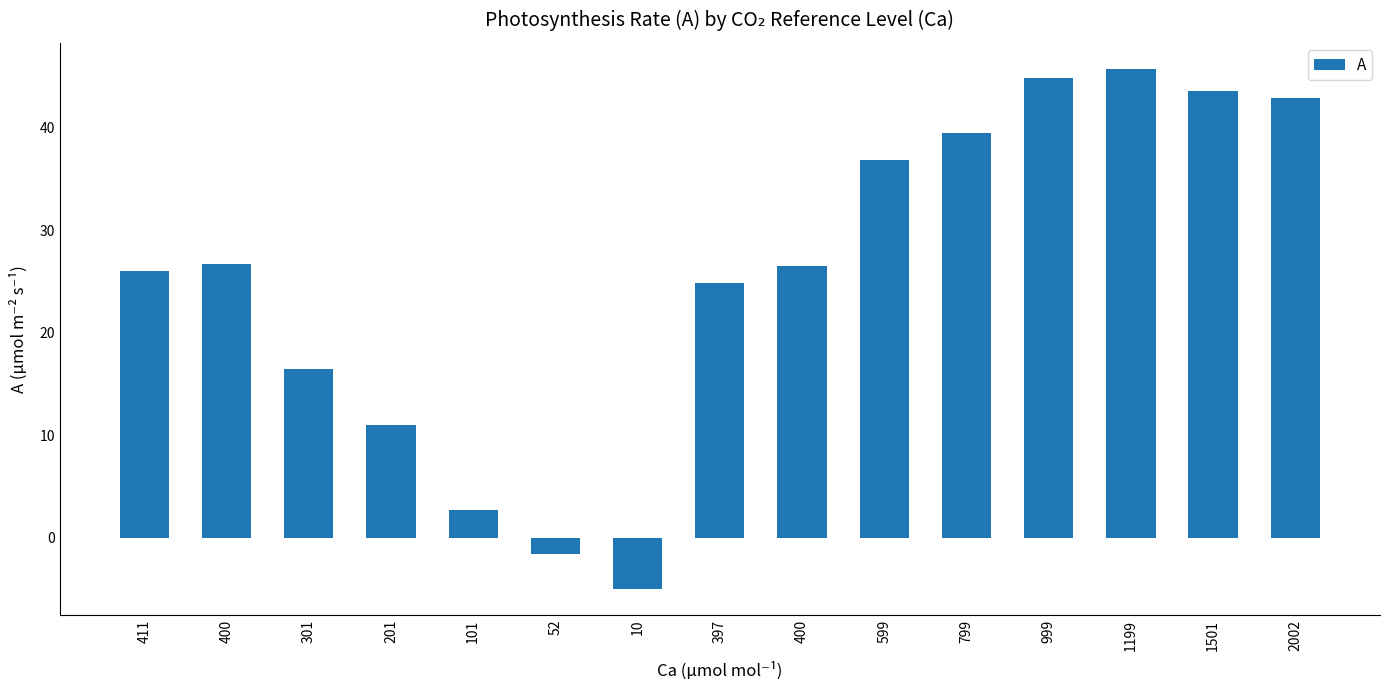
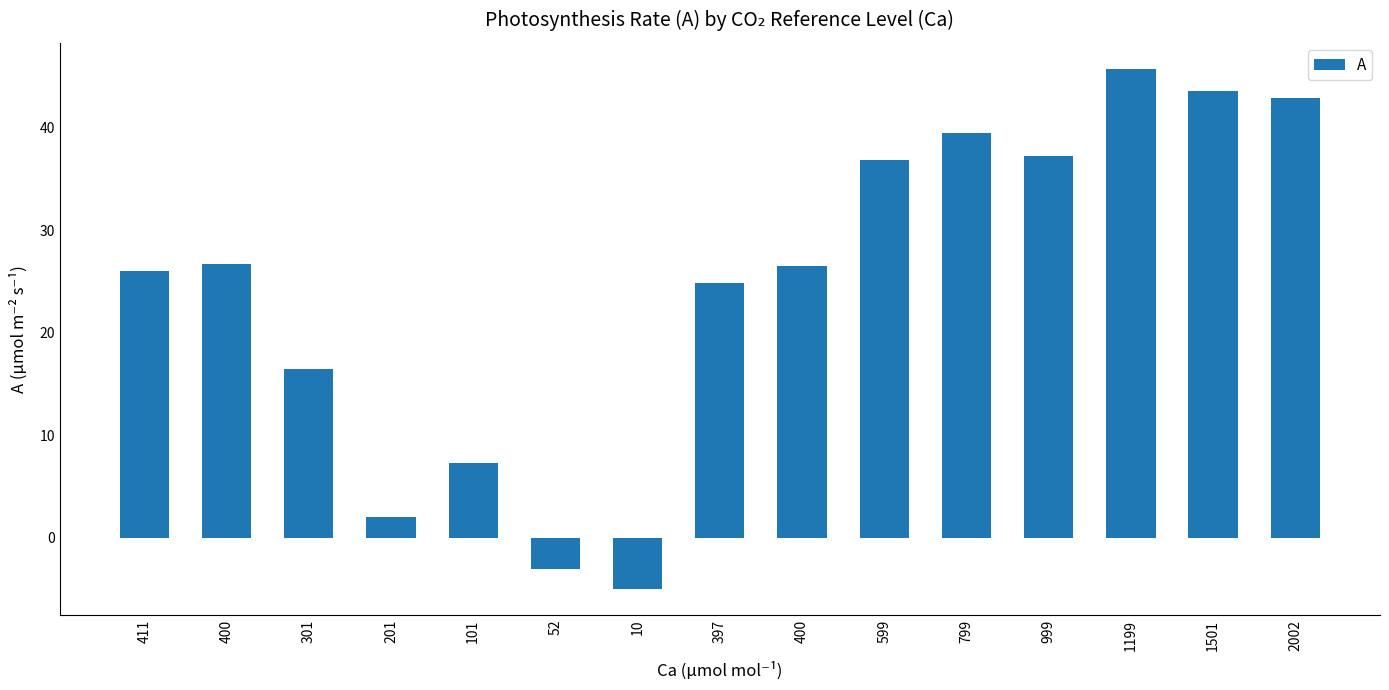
201: 11.0 -> 2.1
101: 2.8 -> 7.3
52: -1.6 -> -3.1
999: 44.9 -> 37.3
